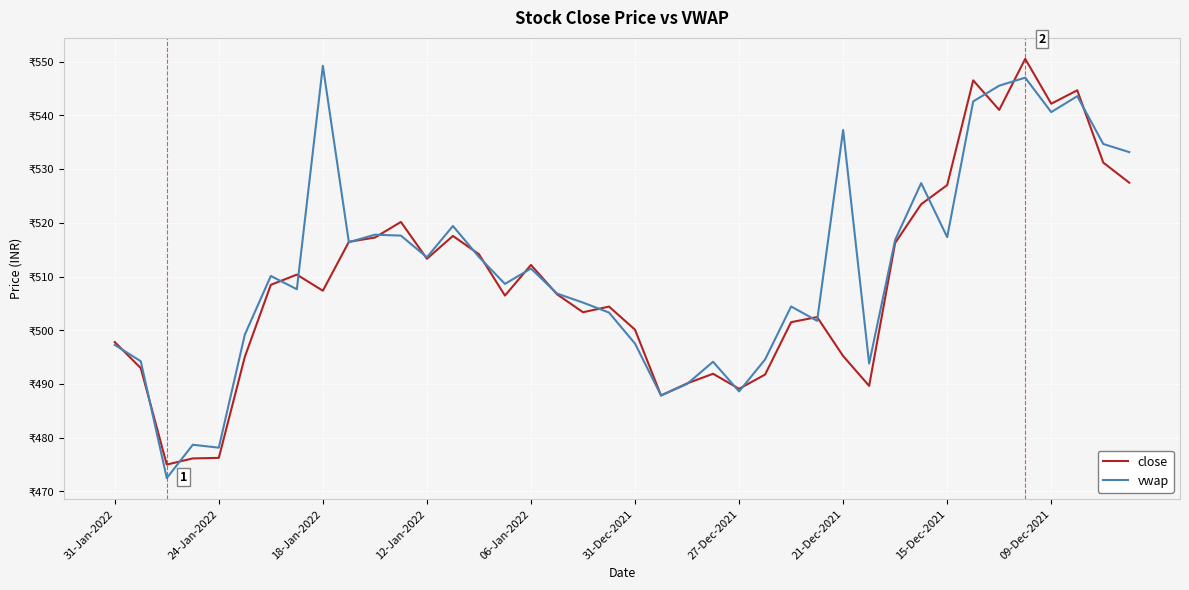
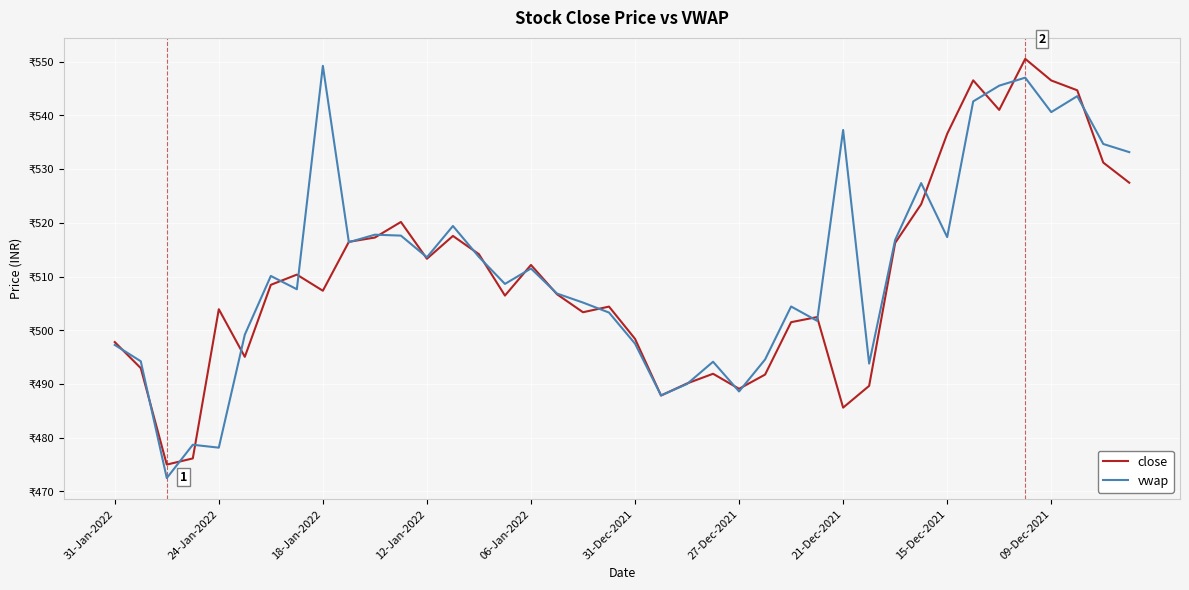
close, 24-Jan-2022: ₹476 -> ₹504
close, 31-Dec-2021: ₹500 -> ₹498
close, 21-Dec-2021: ₹495 -> ₹486
close, 15-Dec-2021: ₹527 -> ₹537
close, 09-Dec-2021: ₹542 -> ₹546
